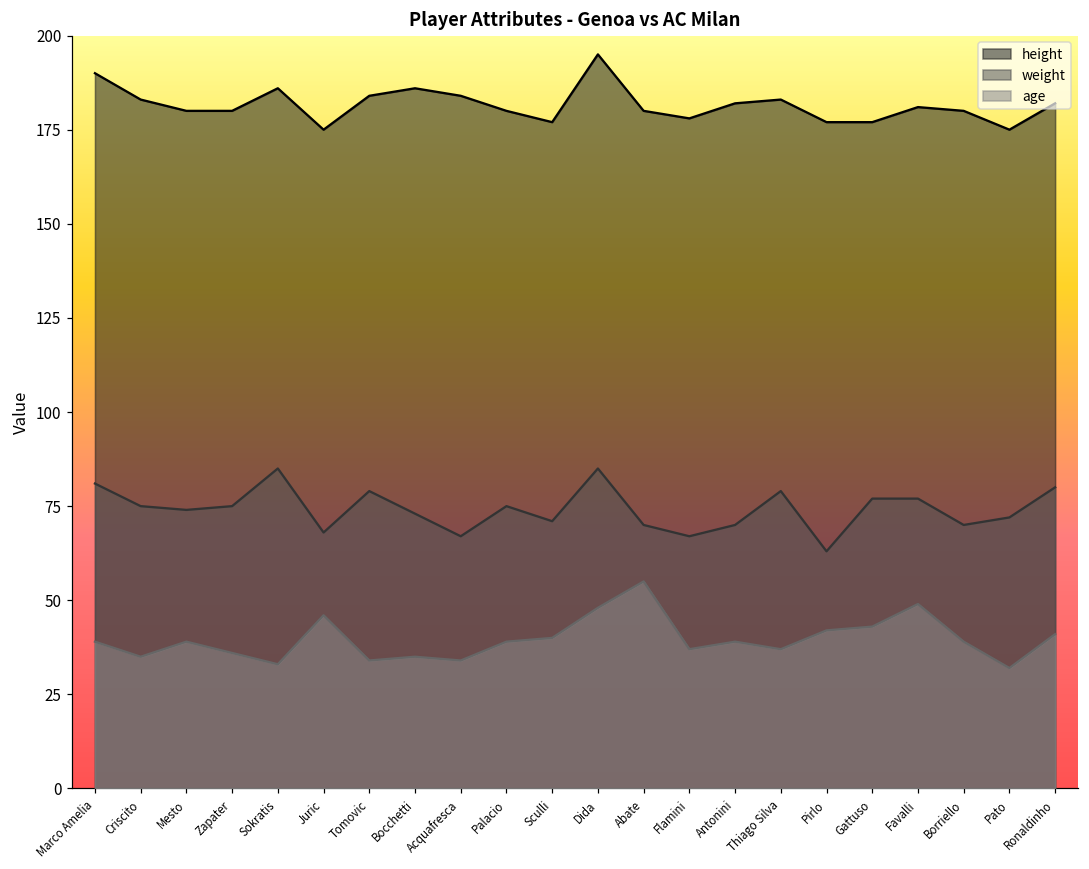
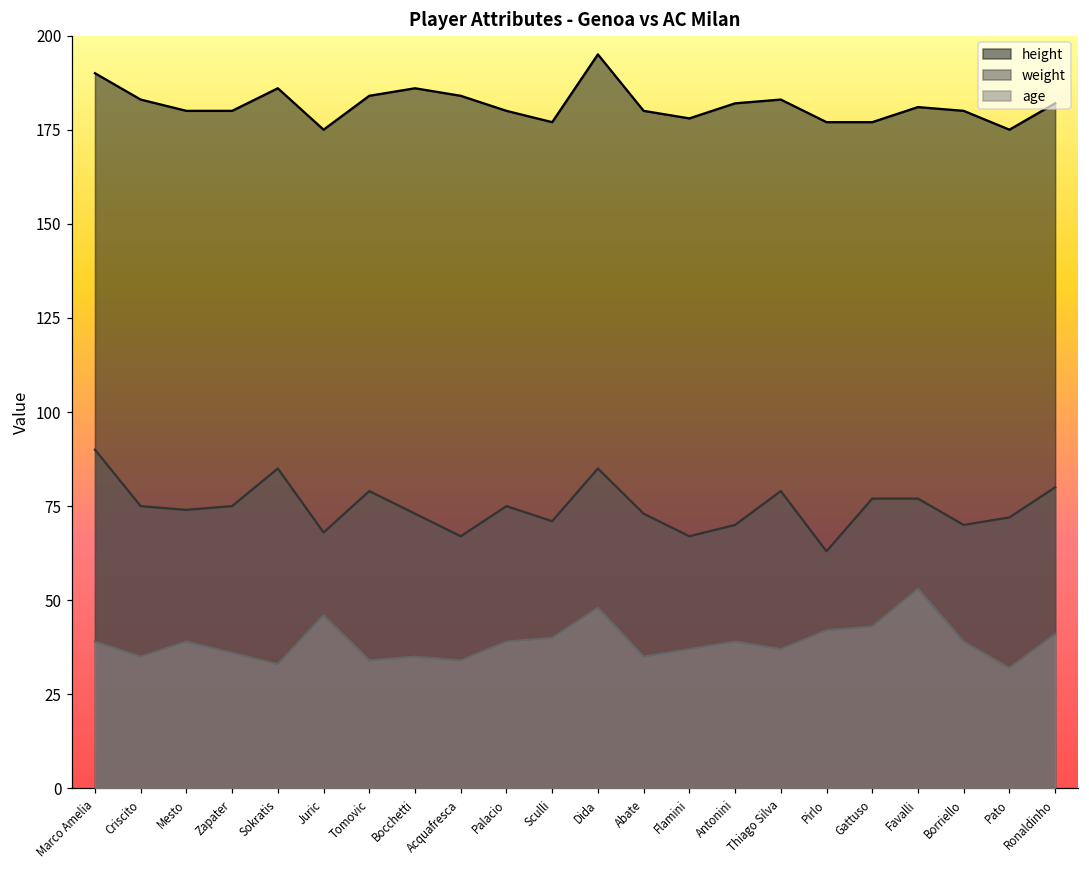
weight, Marco Amelia: 81 -> 90
weight, Abate: 70 -> 73
age, Abate: 55 -> 35
age, Favalli: 49 -> 53
